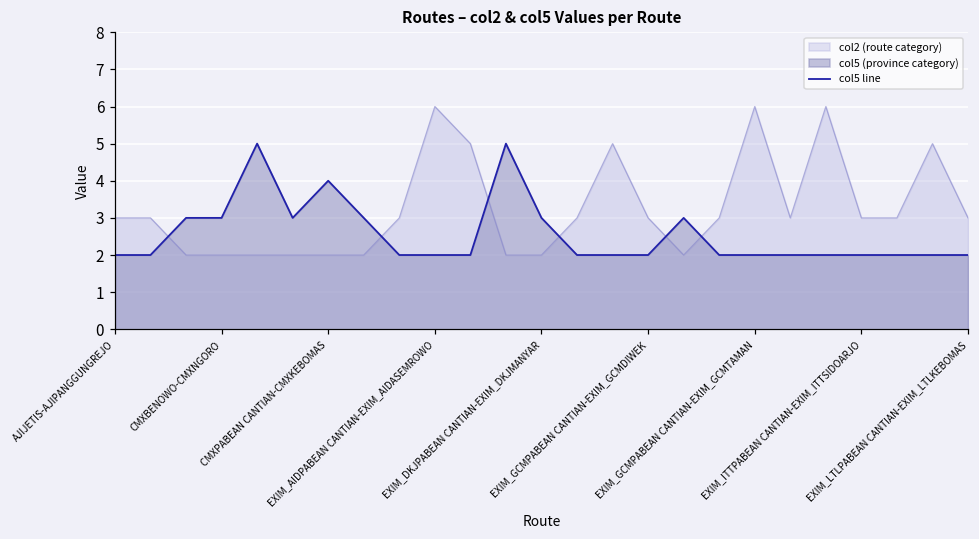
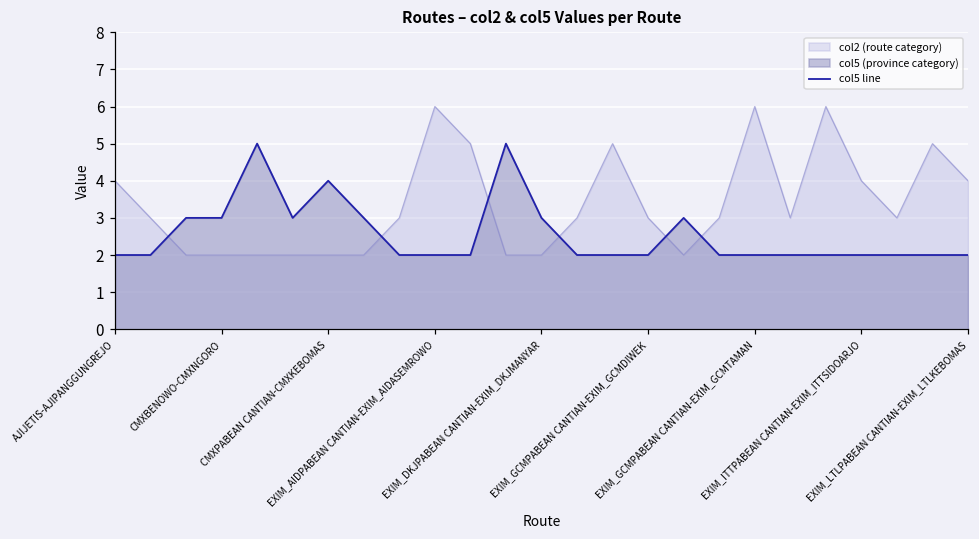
col2 (route category), AJIJETIS-AJIPANGGUNGREJO: 3 -> 4
col2 (route category), EXIM_ITTPABEAN CANTIAN-EXIM_ITTSIDOARJO: 3 -> 4
col2 (route category), EXIM_LTLPABEAN CANTIAN-EXIM_LTLKEBOMAS: 3 -> 4
